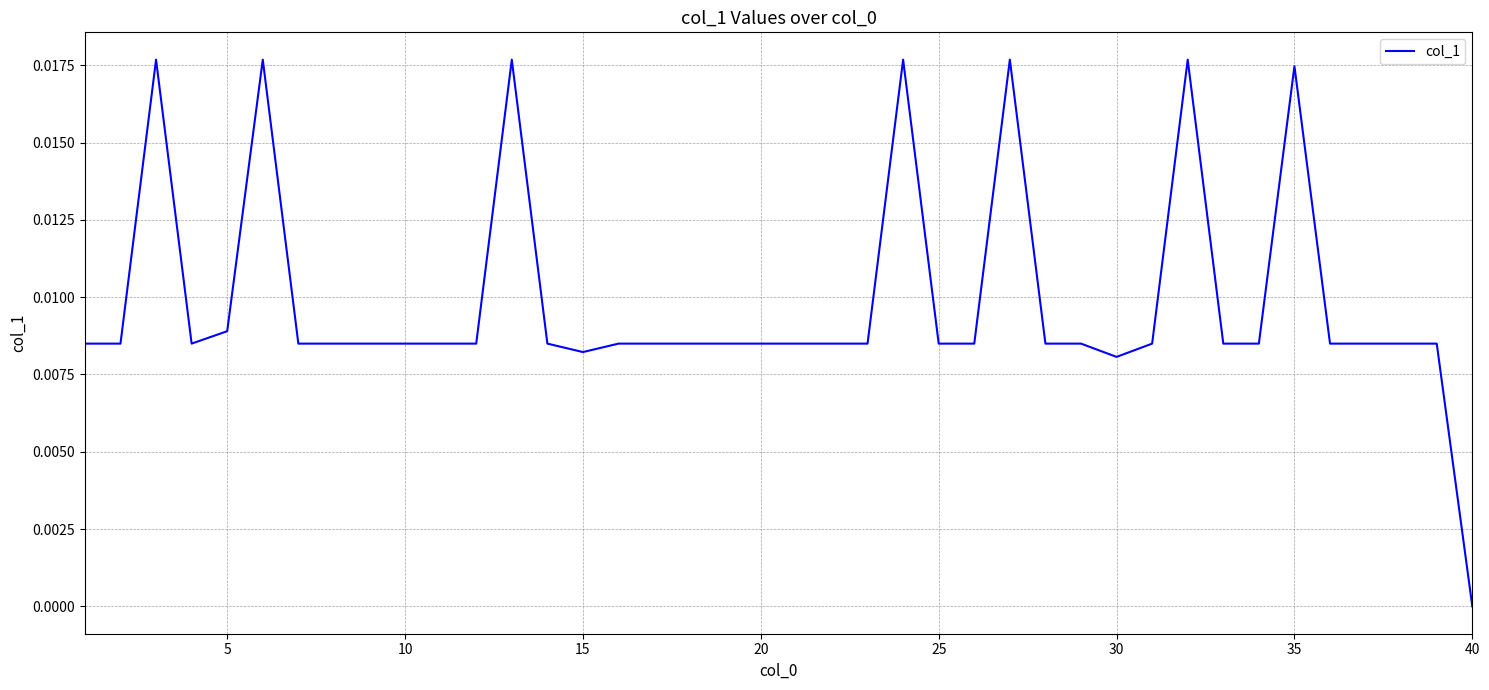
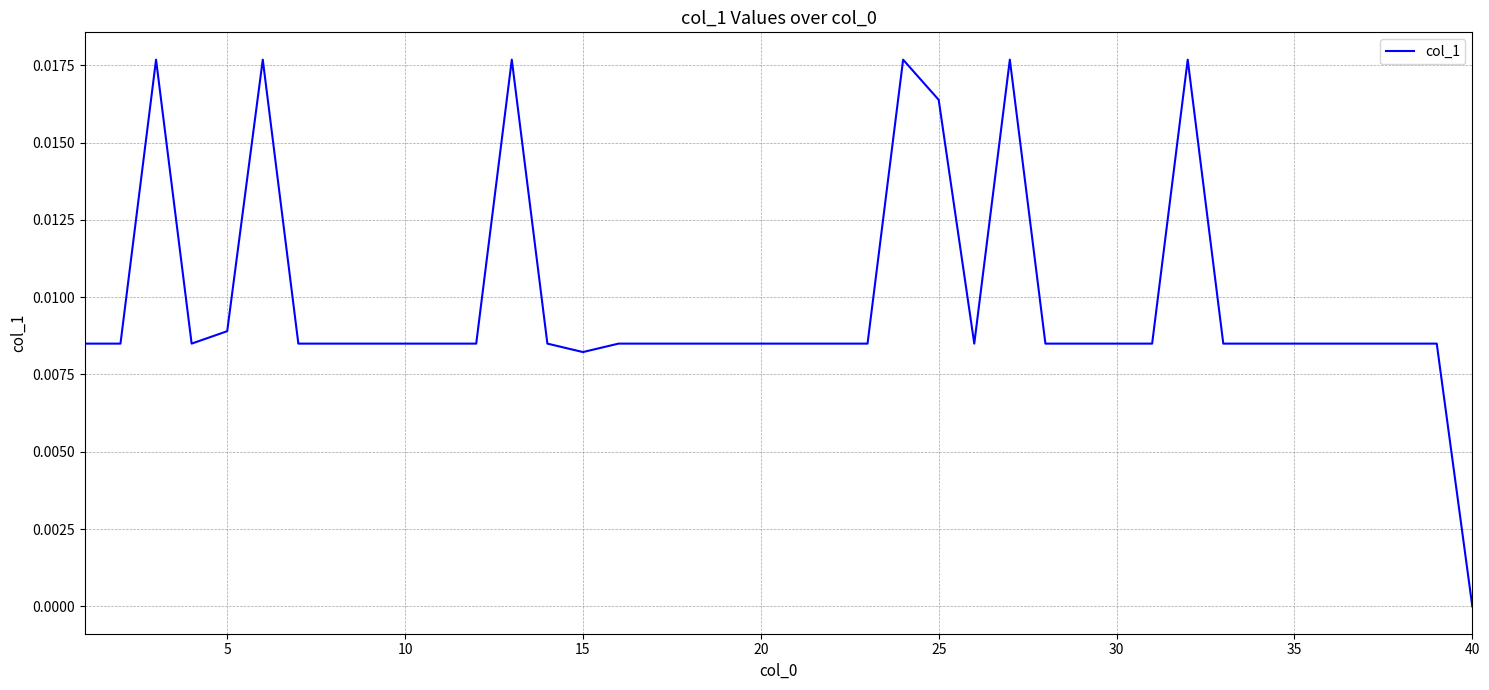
25: 0.0085 -> 0.0164
30: 0.0081 -> 0.0085
35: 0.0175 -> 0.0085
